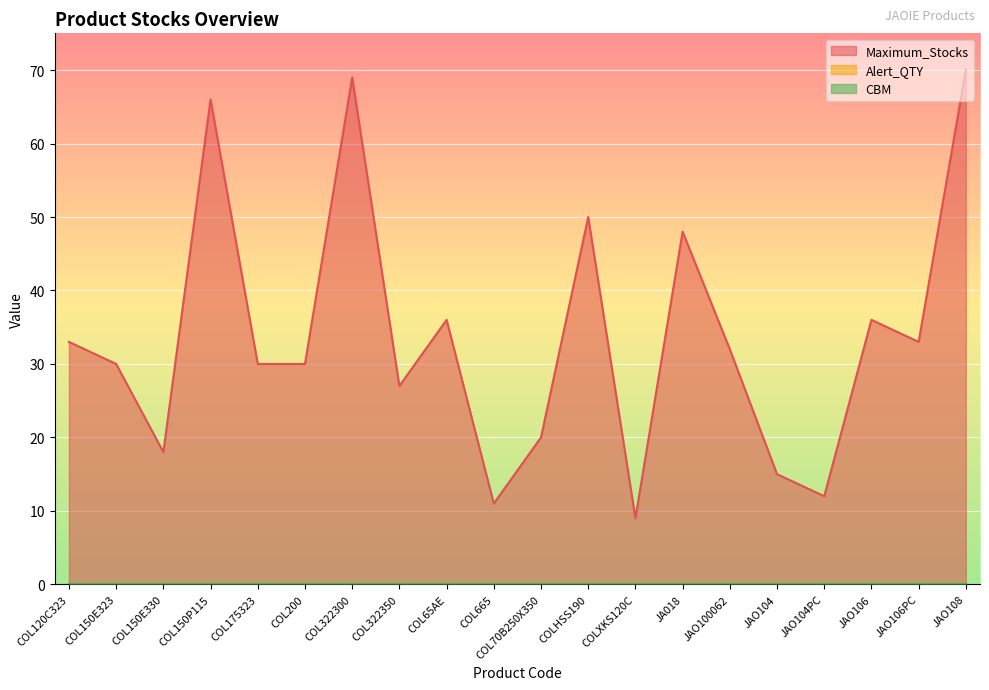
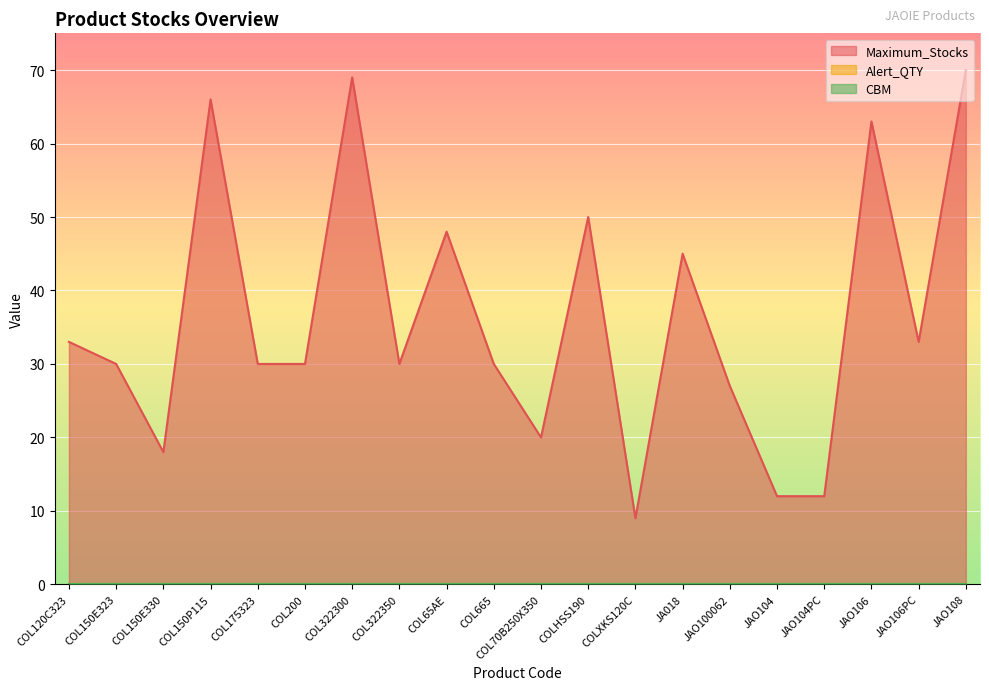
Maximum_Stocks, COL322350: 27 -> 30
Maximum_Stocks, COL65AE: 36 -> 48
Maximum_Stocks, COL665: 11 -> 30
Maximum_Stocks, JA018: 48 -> 45
Maximum_Stocks, JAO100062: 32 -> 27
Maximum_Stocks, JAO104: 15 -> 12
Maximum_Stocks, JAO106: 36 -> 63
